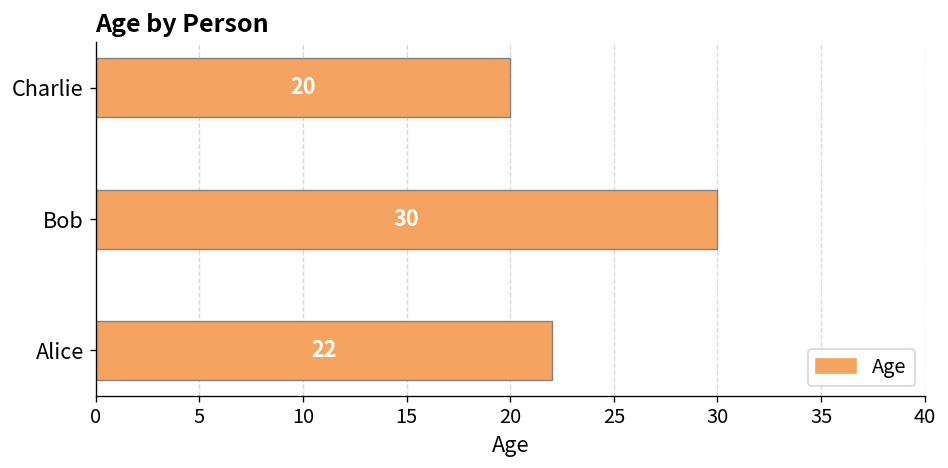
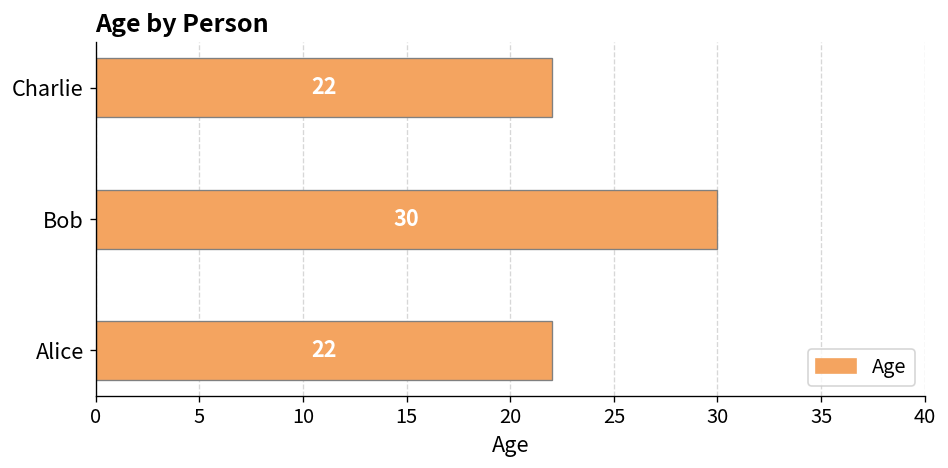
Charlie: 20 -> 22
